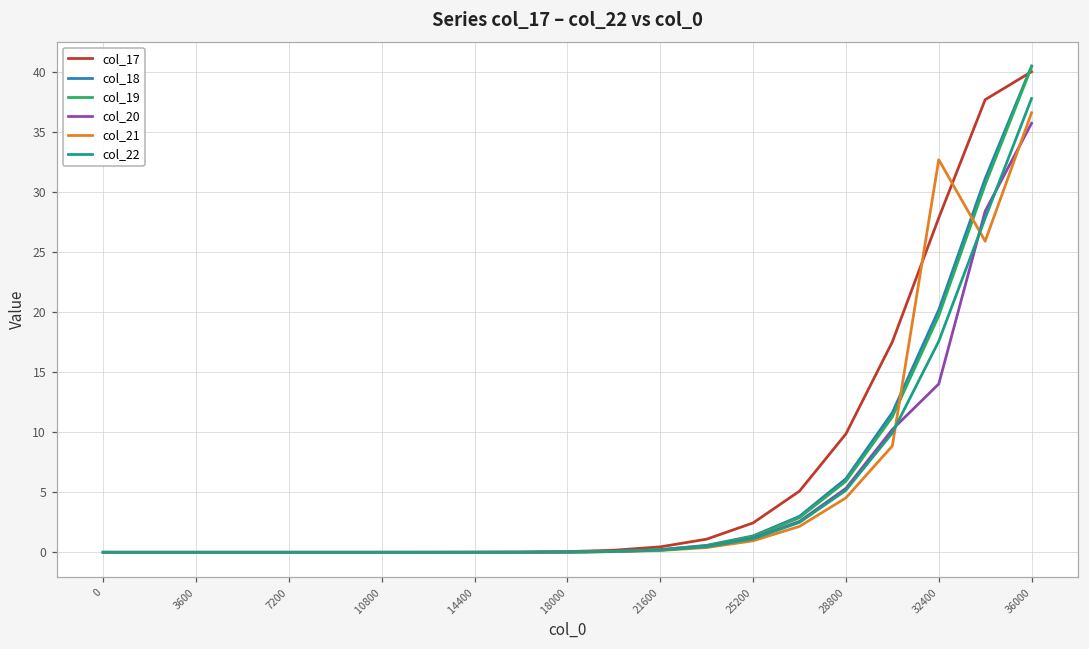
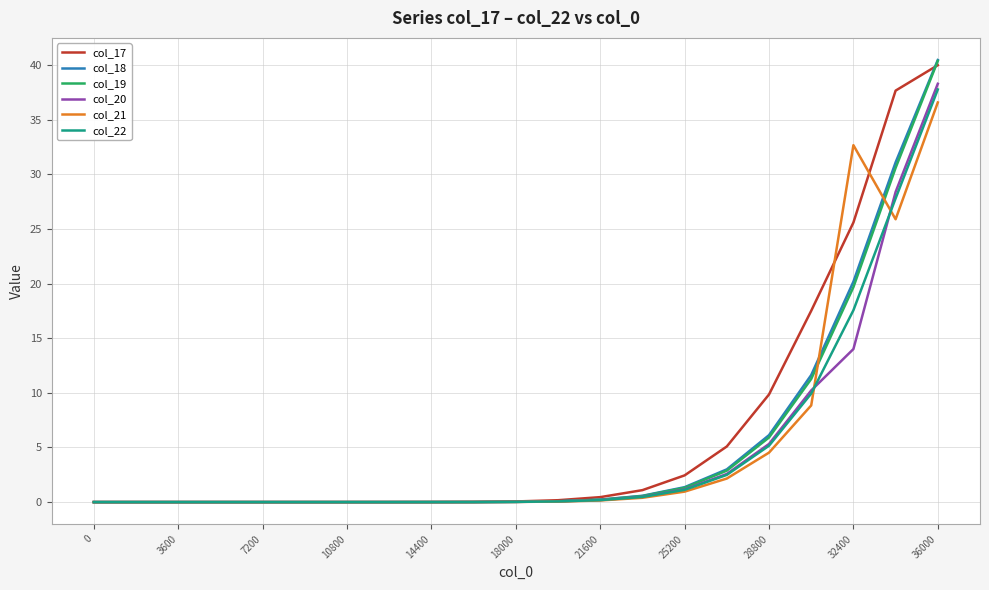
col_17, 32400: 27.8 -> 25.6
col_20, 36000: 35.7 -> 38.3
